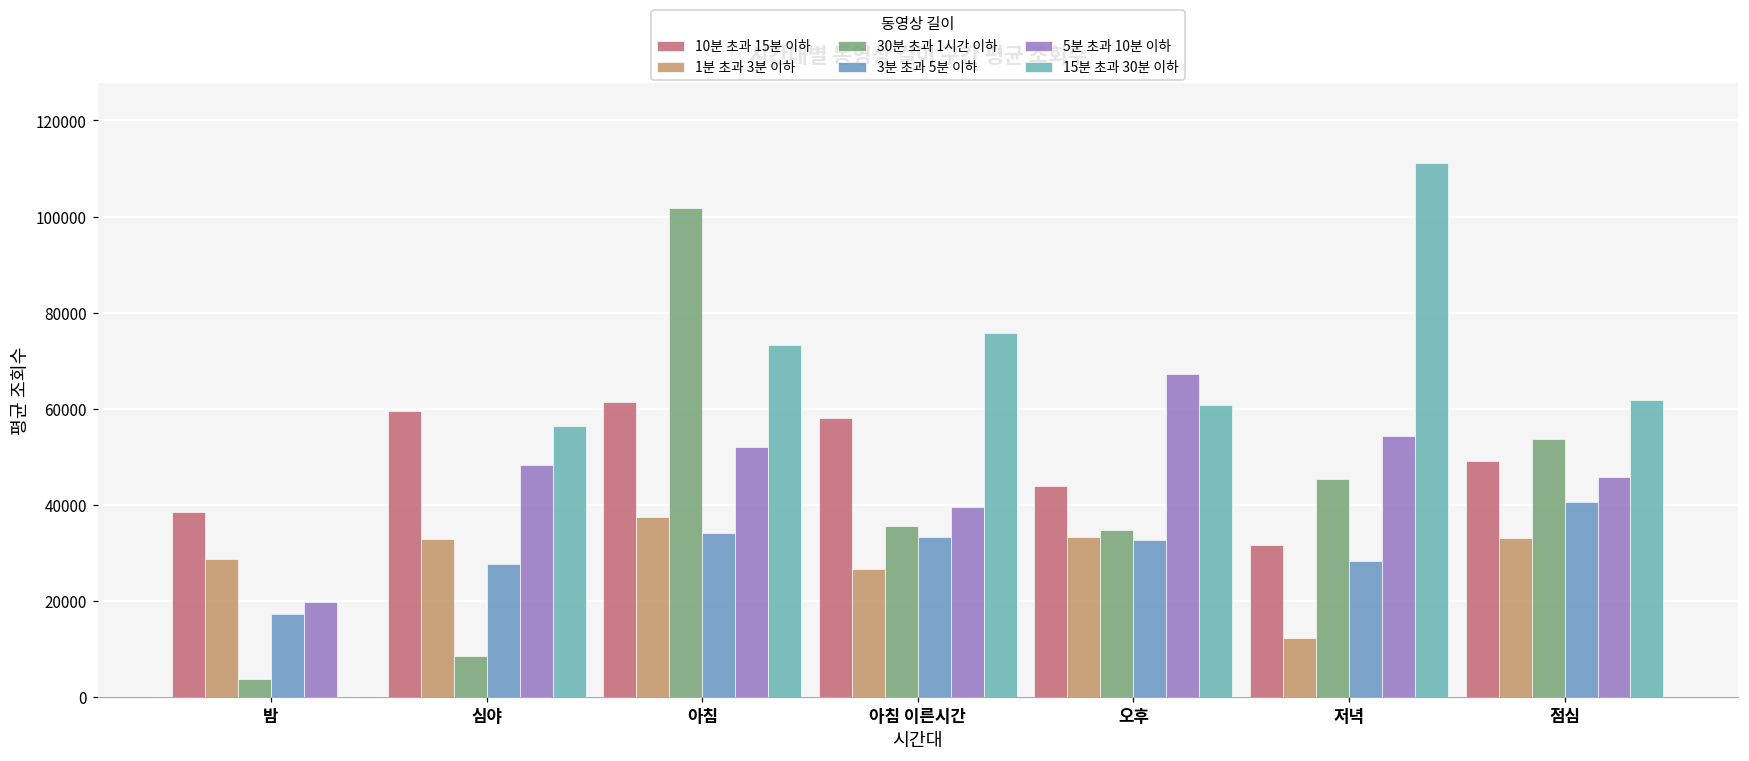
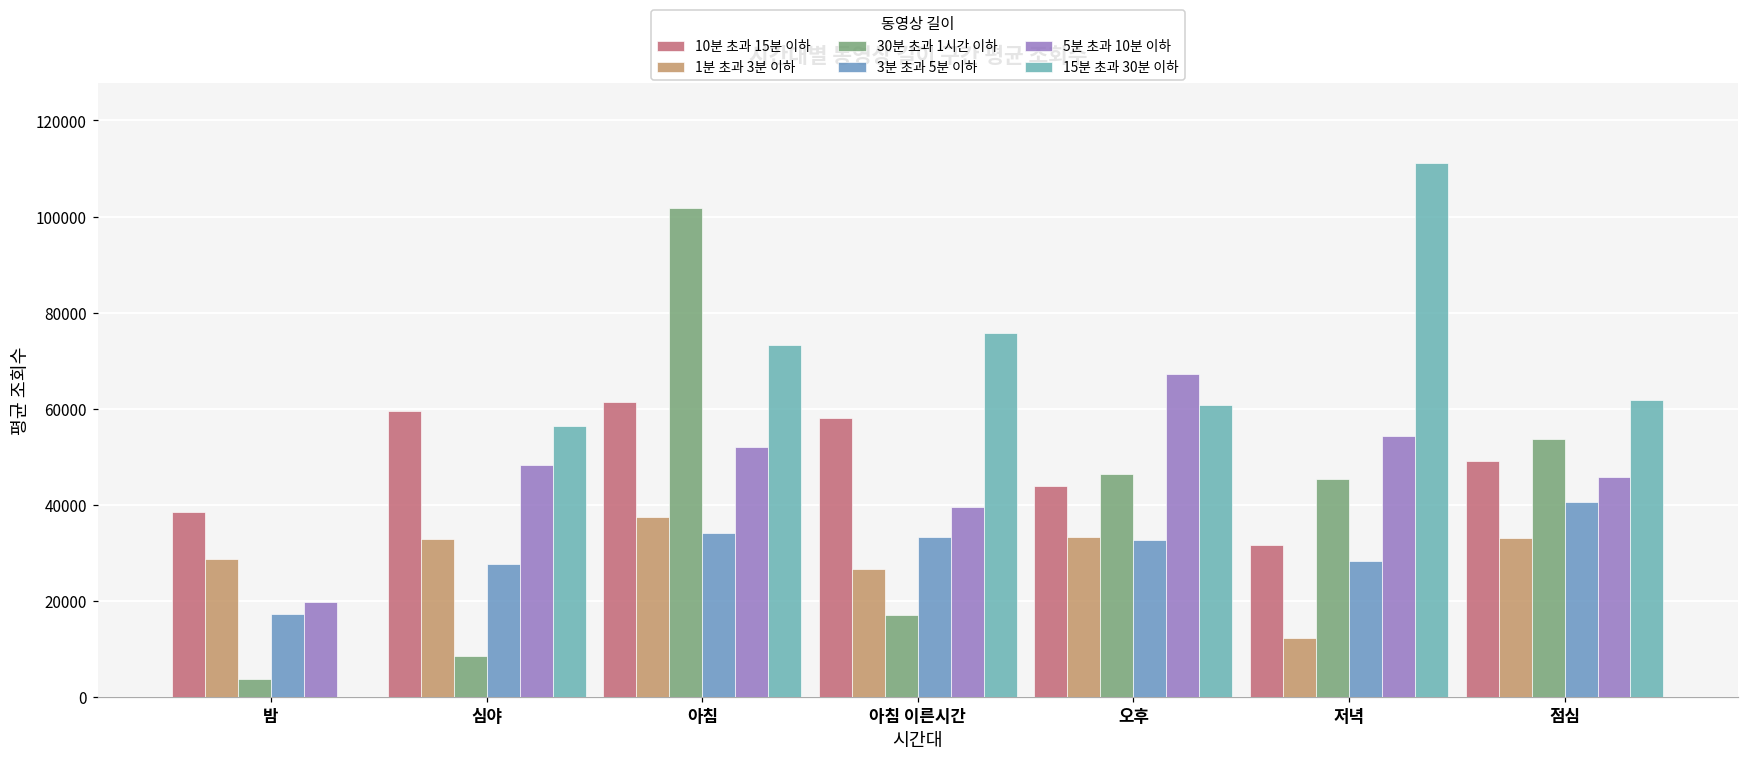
30분 초과 1시간 이하, 아침 이른시간: 35000 -> 17000
30분 초과 1시간 이하, 오후: 35000 -> 46000
